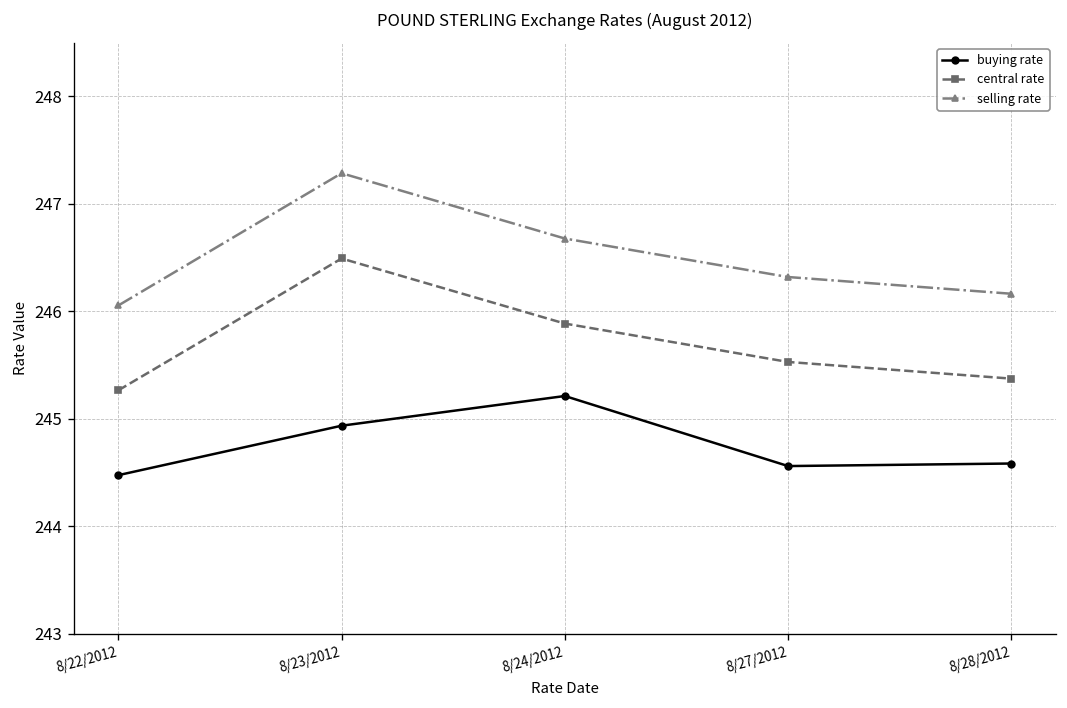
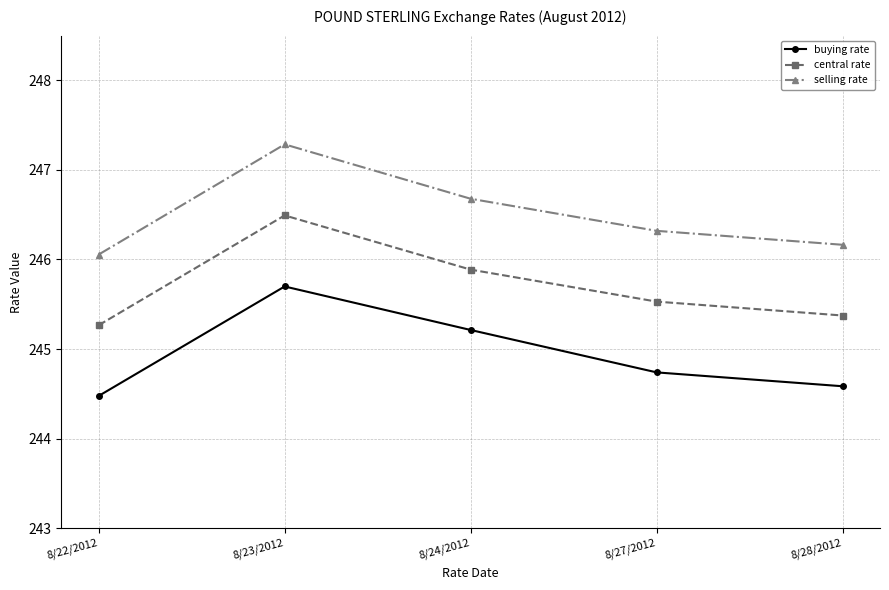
buying rate, 8/23/2012: 244.9 -> 245.7
buying rate, 8/27/2012: 244.6 -> 244.7
